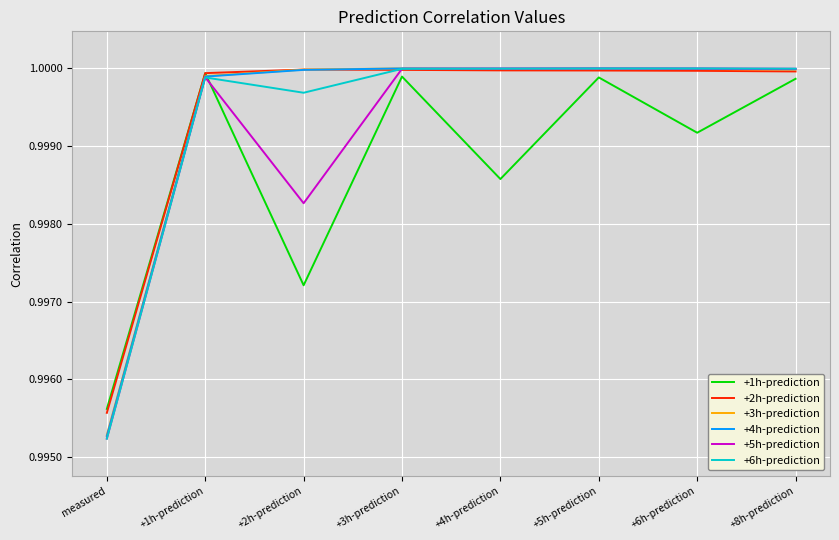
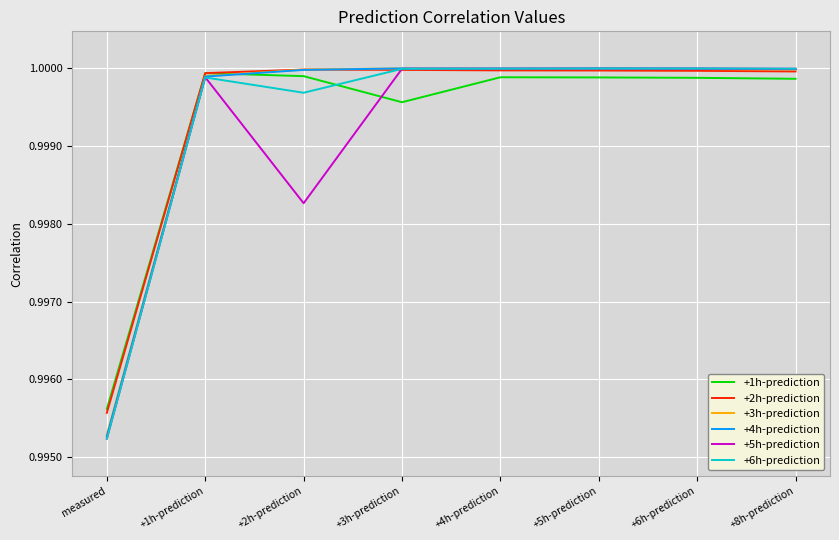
+1h-prediction, +2h-prediction: 0.9972 -> 0.9999
+1h-prediction, +3h-prediction: 0.9999 -> 0.9996
+1h-prediction, +4h-prediction: 0.9986 -> 0.9999
+1h-prediction, +6h-prediction: 0.9992 -> 0.9999
